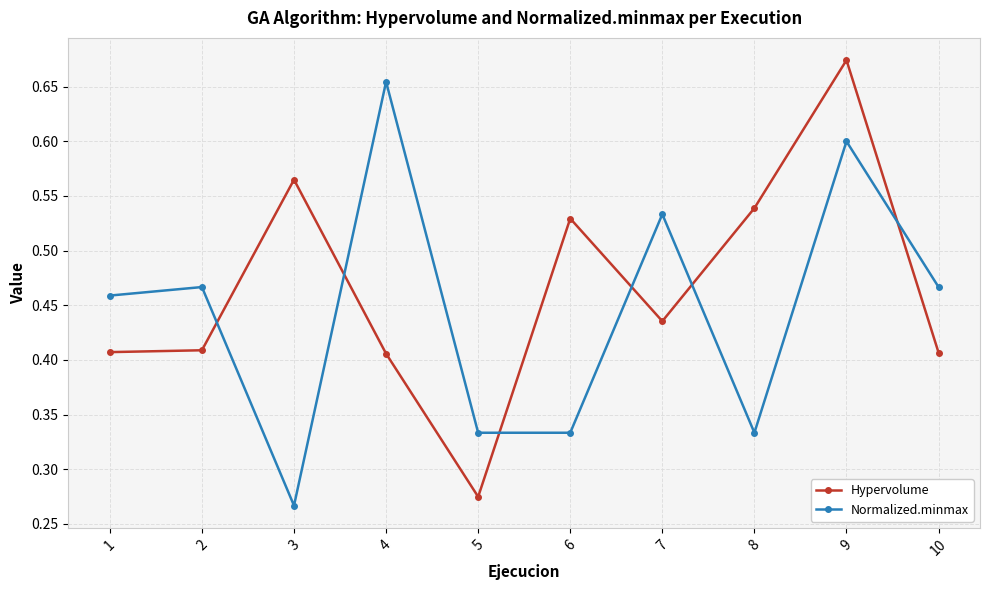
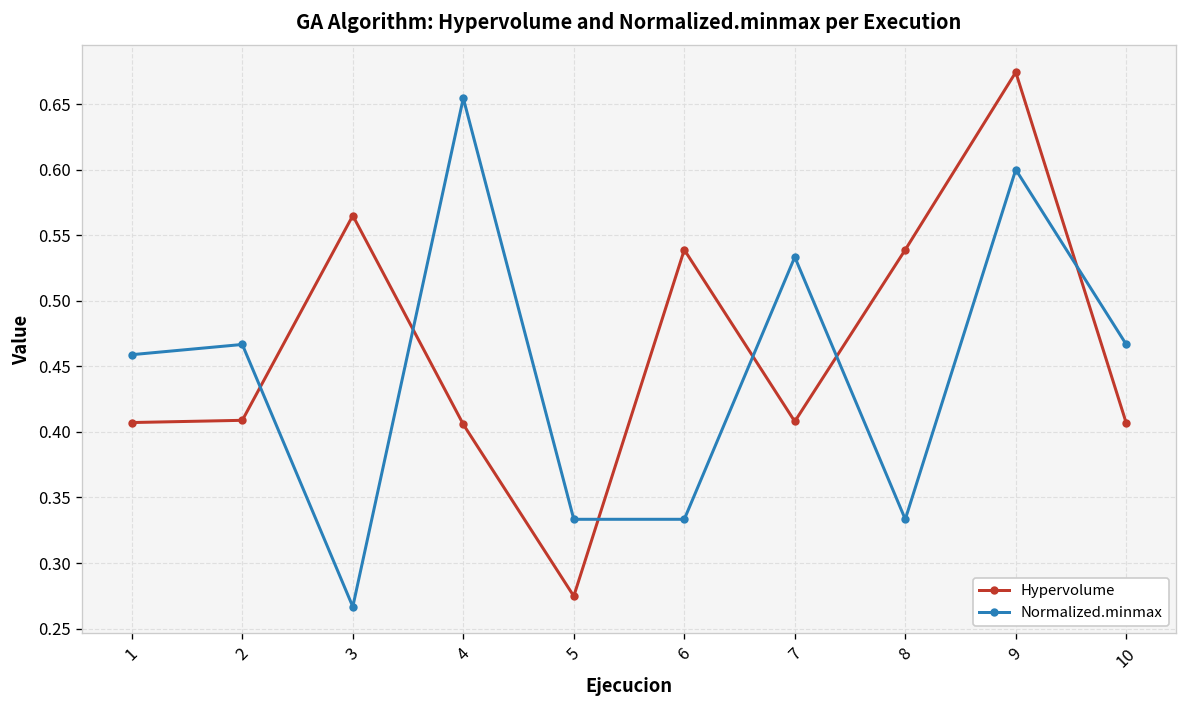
Hypervolume, 6: 0.529 -> 0.539
Hypervolume, 7: 0.435 -> 0.408
